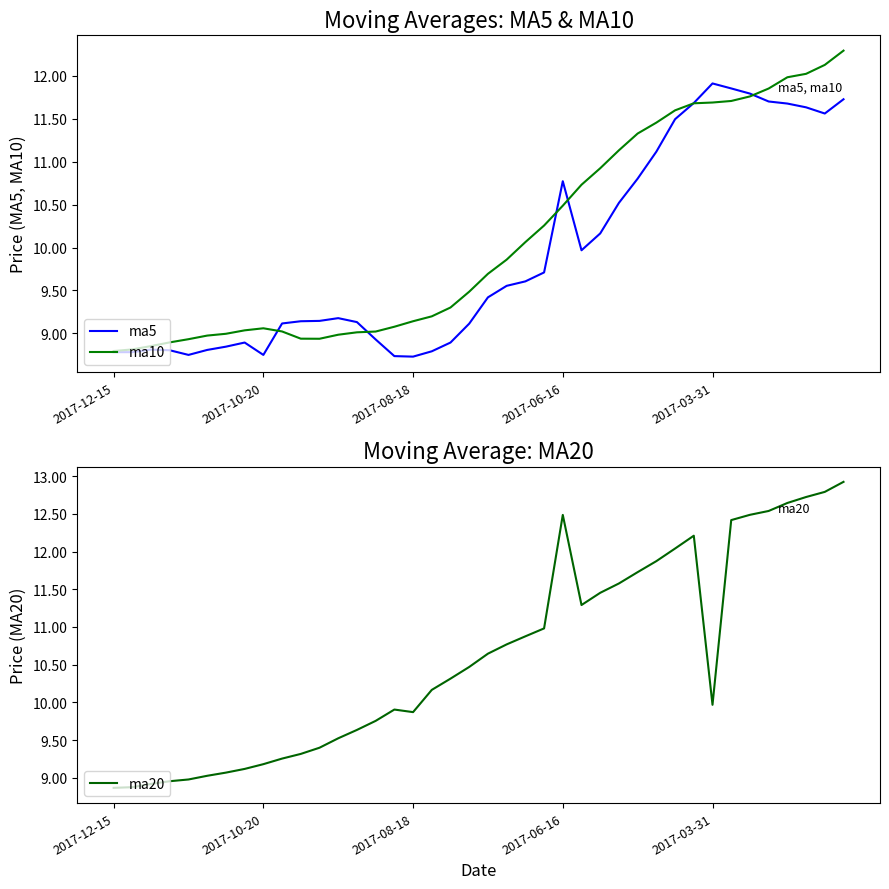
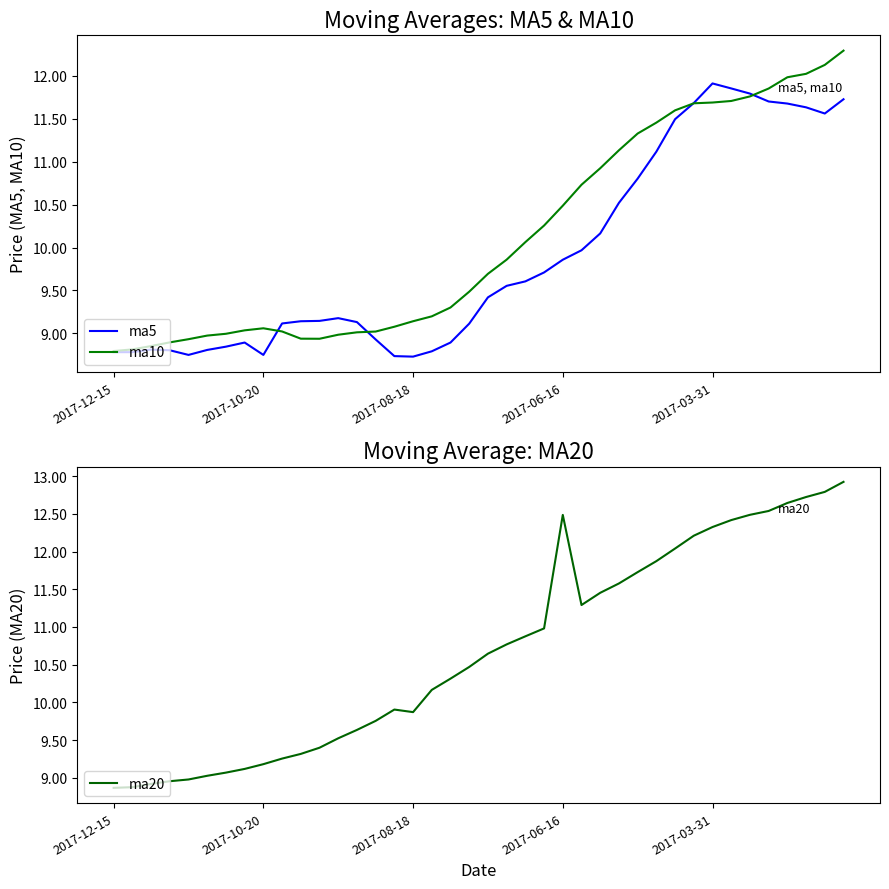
Moving Averages: MA5 & MA10, ma5, 2017-06-16: 10.8 -> 9.9
Moving Average: MA20, 2017-03-31: 10.0 -> 12.3
